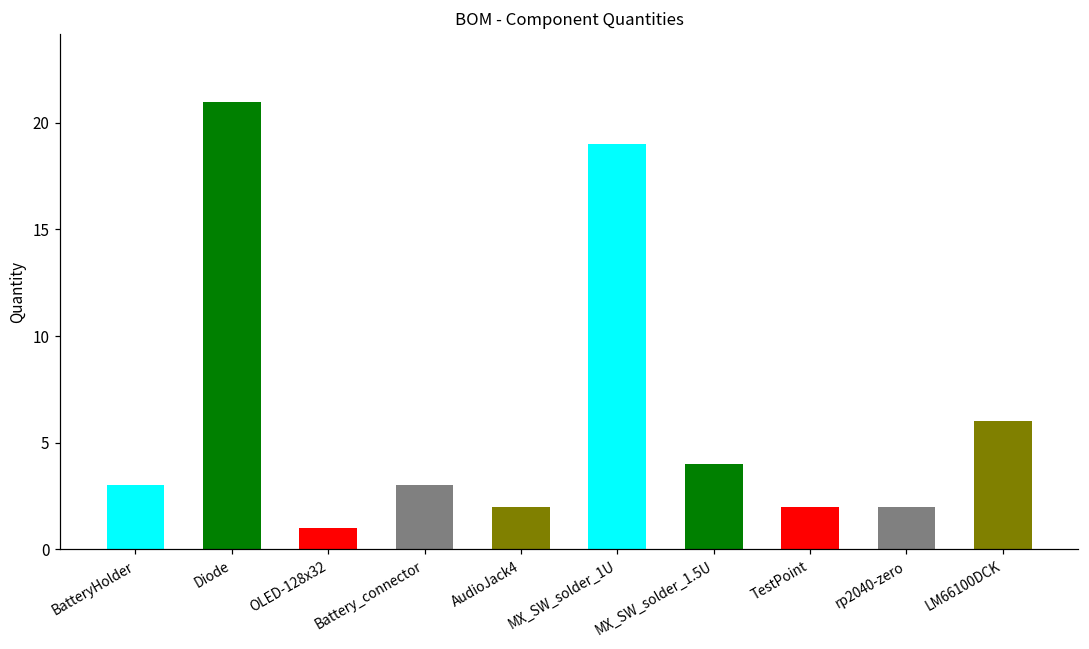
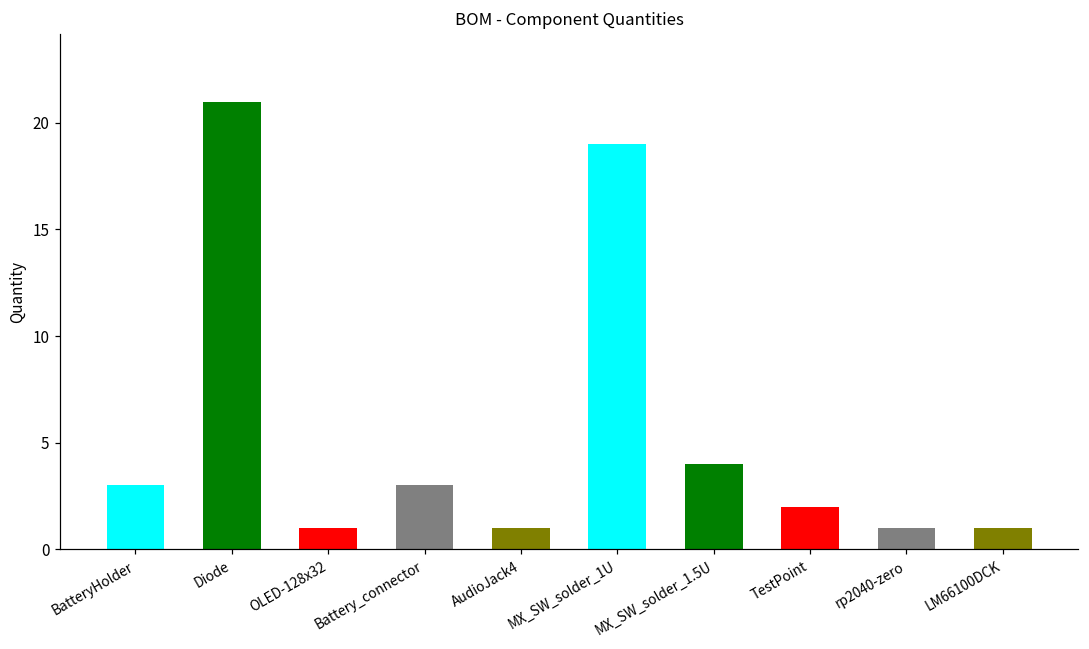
AudioJack4: 2 -> 1
rp2040-zero: 2 -> 1
LM66100DCK: 6 -> 1
